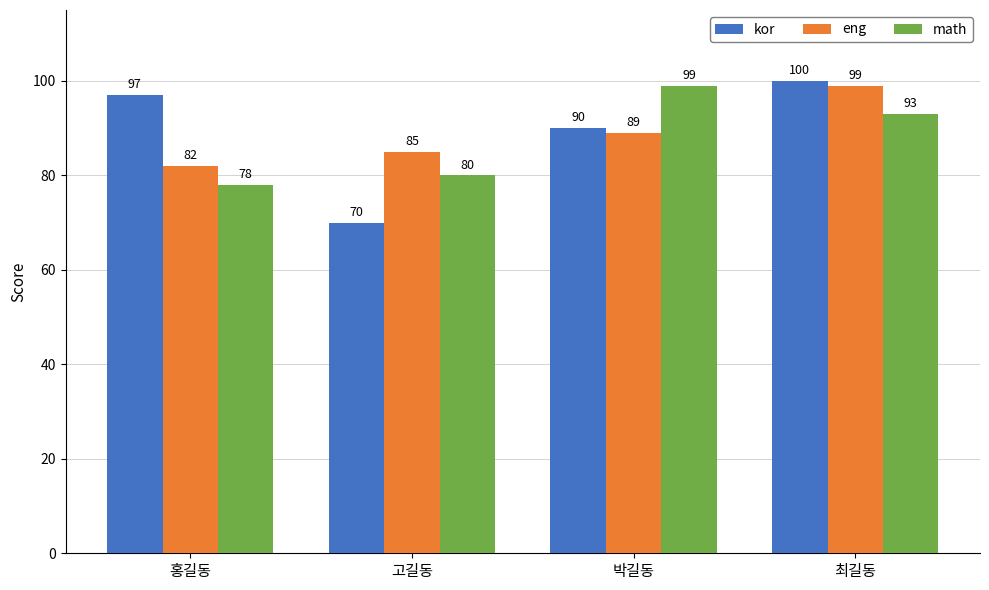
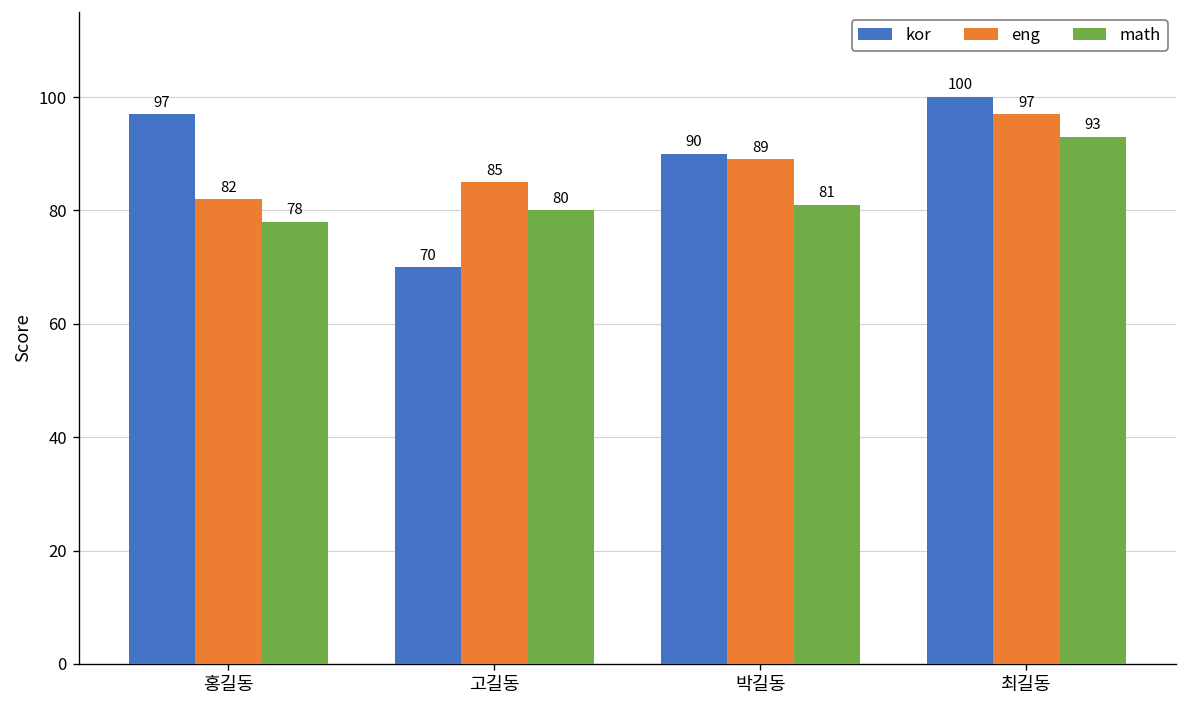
math, 박길동: 99 -> 81
eng, 최길동: 99 -> 97
